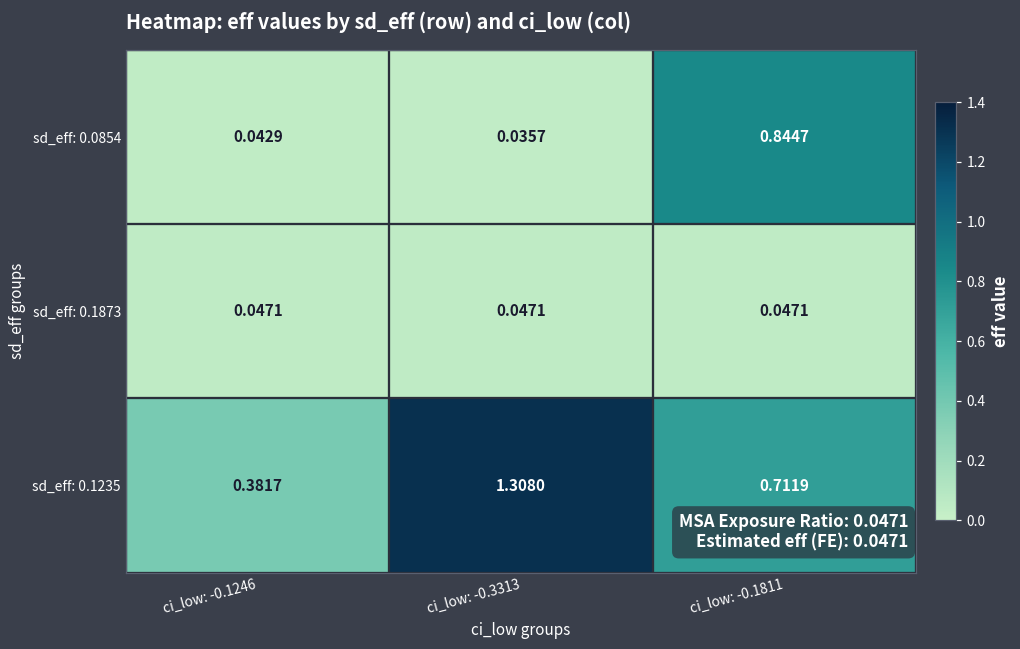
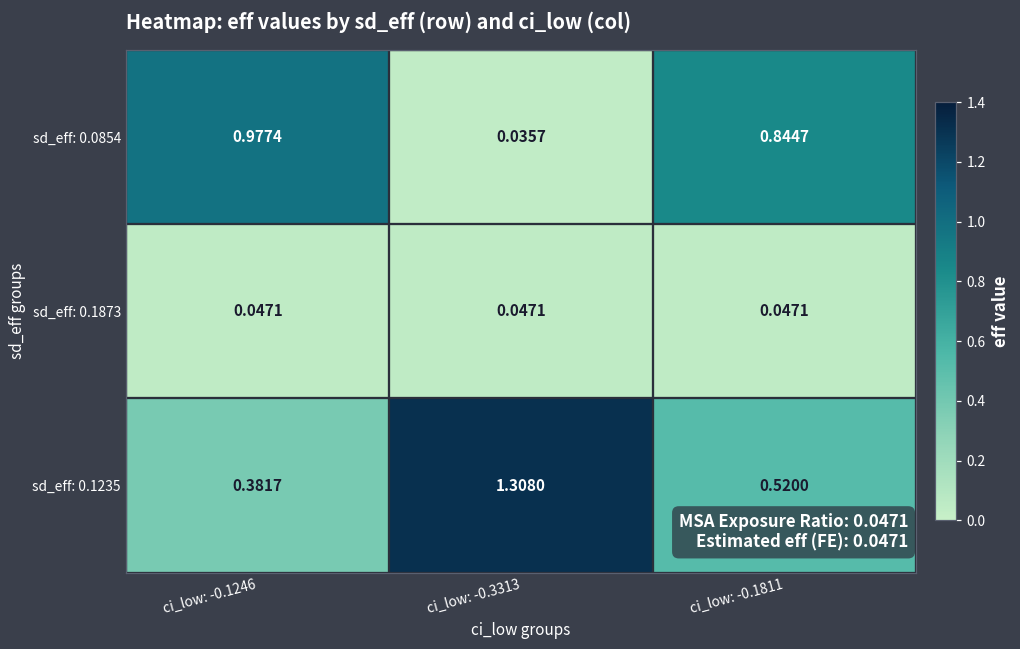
sd_eff: 0.0854, ci_low: -0.1246: 0.0429 -> 0.9774
sd_eff: 0.1235, ci_low: -0.1811: 0.7119 -> 0.5200
